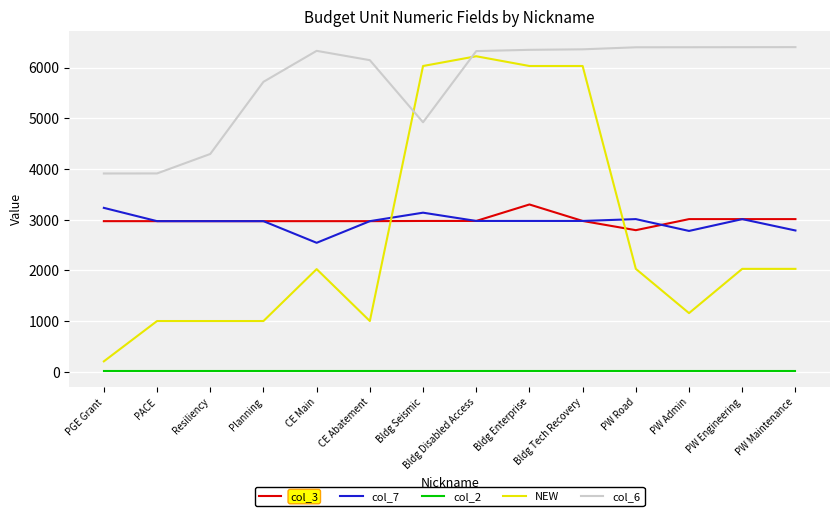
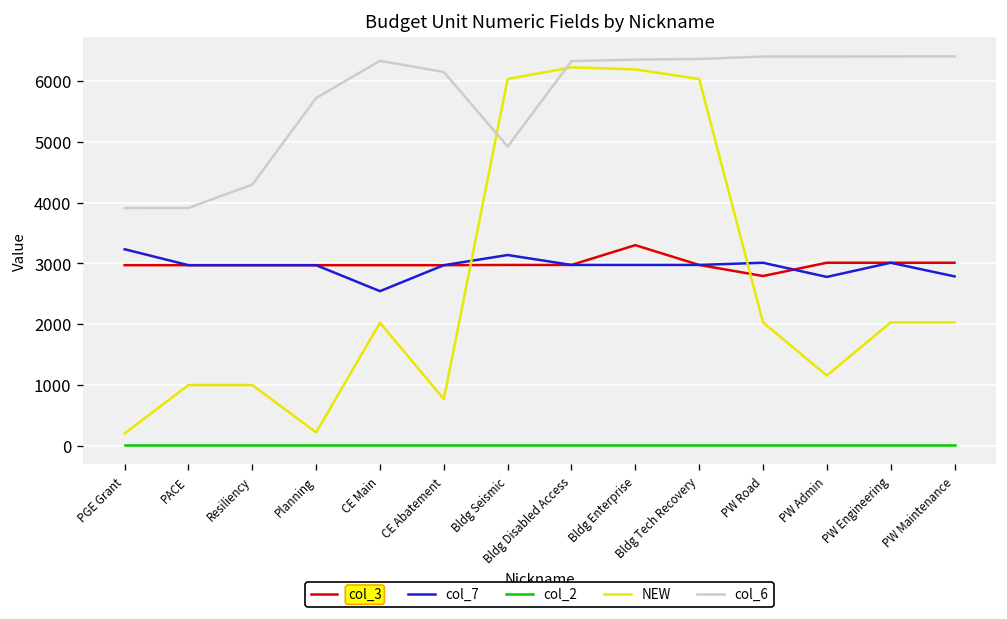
NEW, Planning: 1000 -> 200
NEW, CE Abatement: 1000 -> 800
NEW, Bldg Enterprise: 6000 -> 6200
